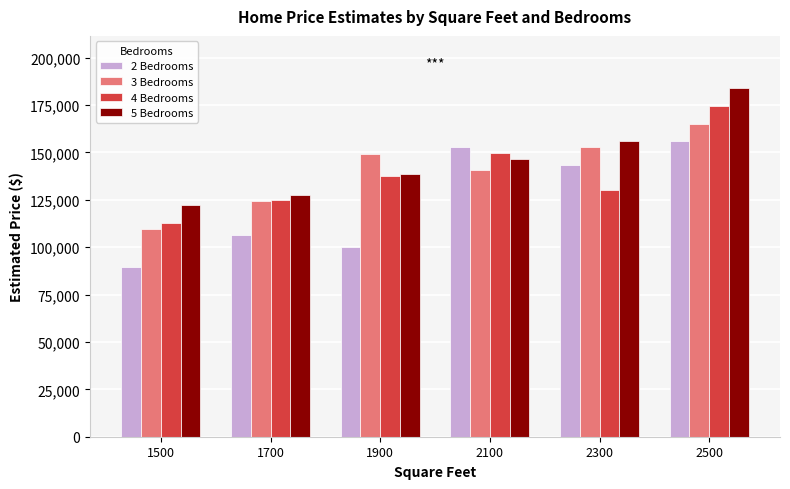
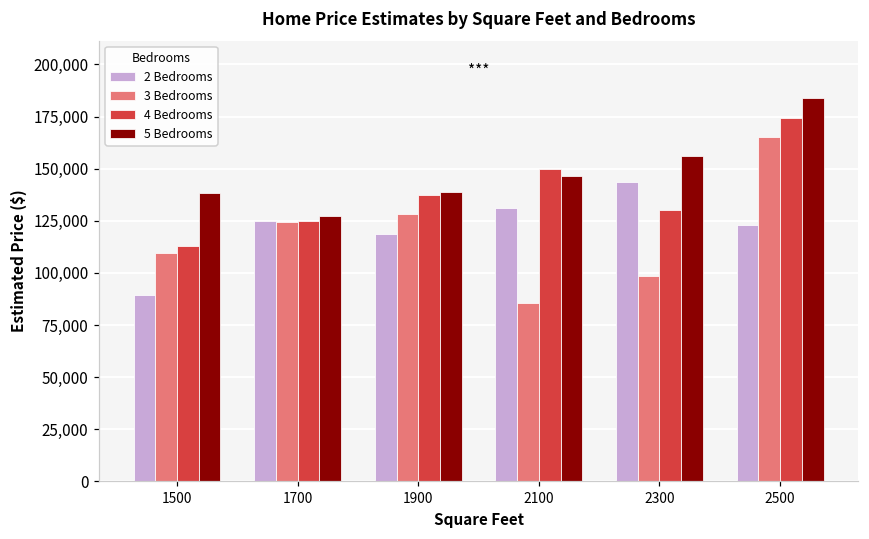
5 Bedrooms, 1500: 122,000 -> 138,000
2 Bedrooms, 1700: 106,000 -> 125,000
2 Bedrooms, 1900: 100,000 -> 119,000
3 Bedrooms, 1900: 149,000 -> 128,000
2 Bedrooms, 2100: 153,000 -> 131,000
3 Bedrooms, 2100: 140,000 -> 86,000
3 Bedrooms, 2300: 153,000 -> 98,000
2 Bedrooms, 2500: 156,000 -> 123,000
